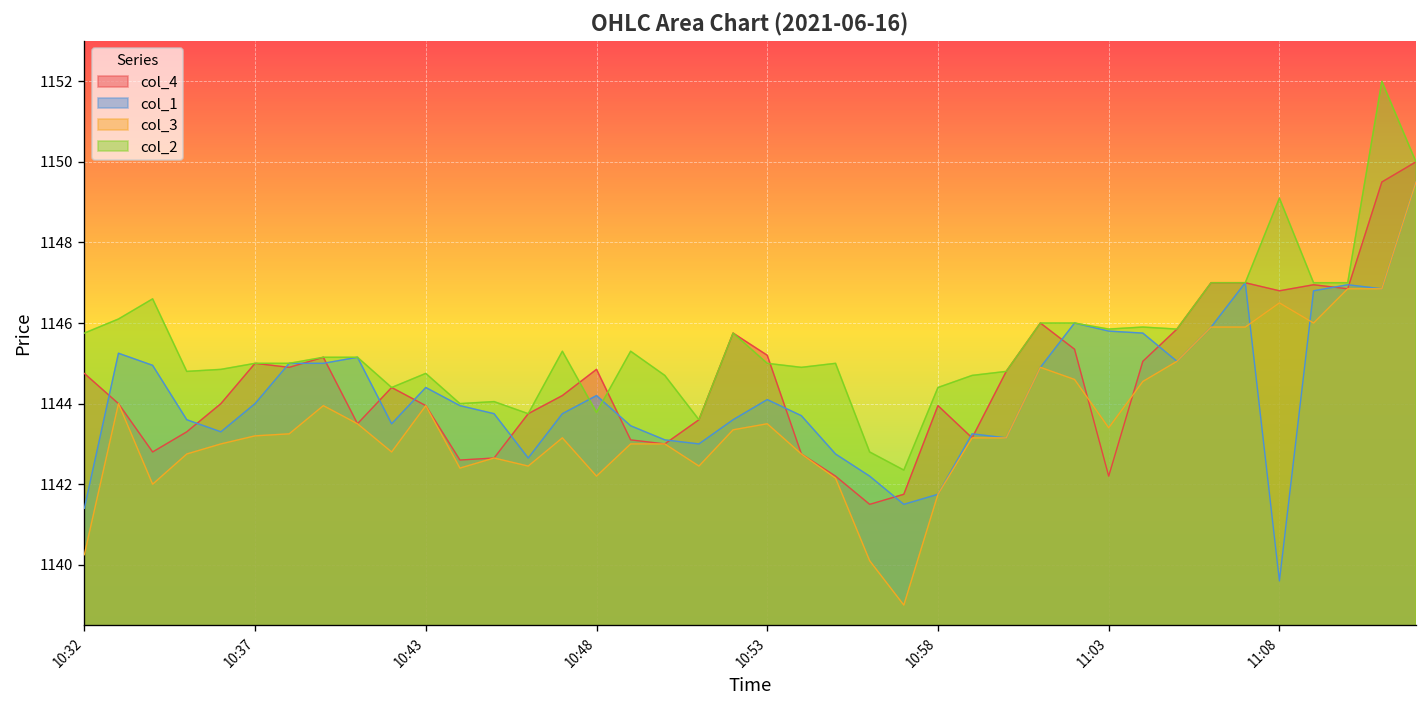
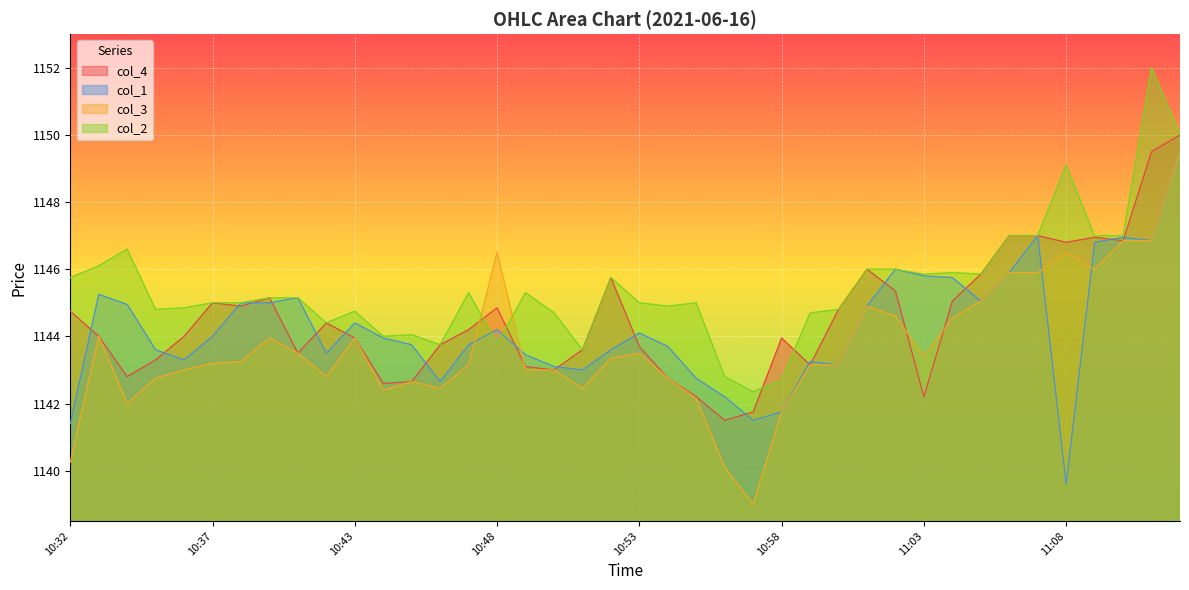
col_3, 10:48: 1142.2 -> 1146.5
col_4, 10:53: 1145.2 -> 1143.7
col_2, 10:58: 1144.4 -> 1142.7
